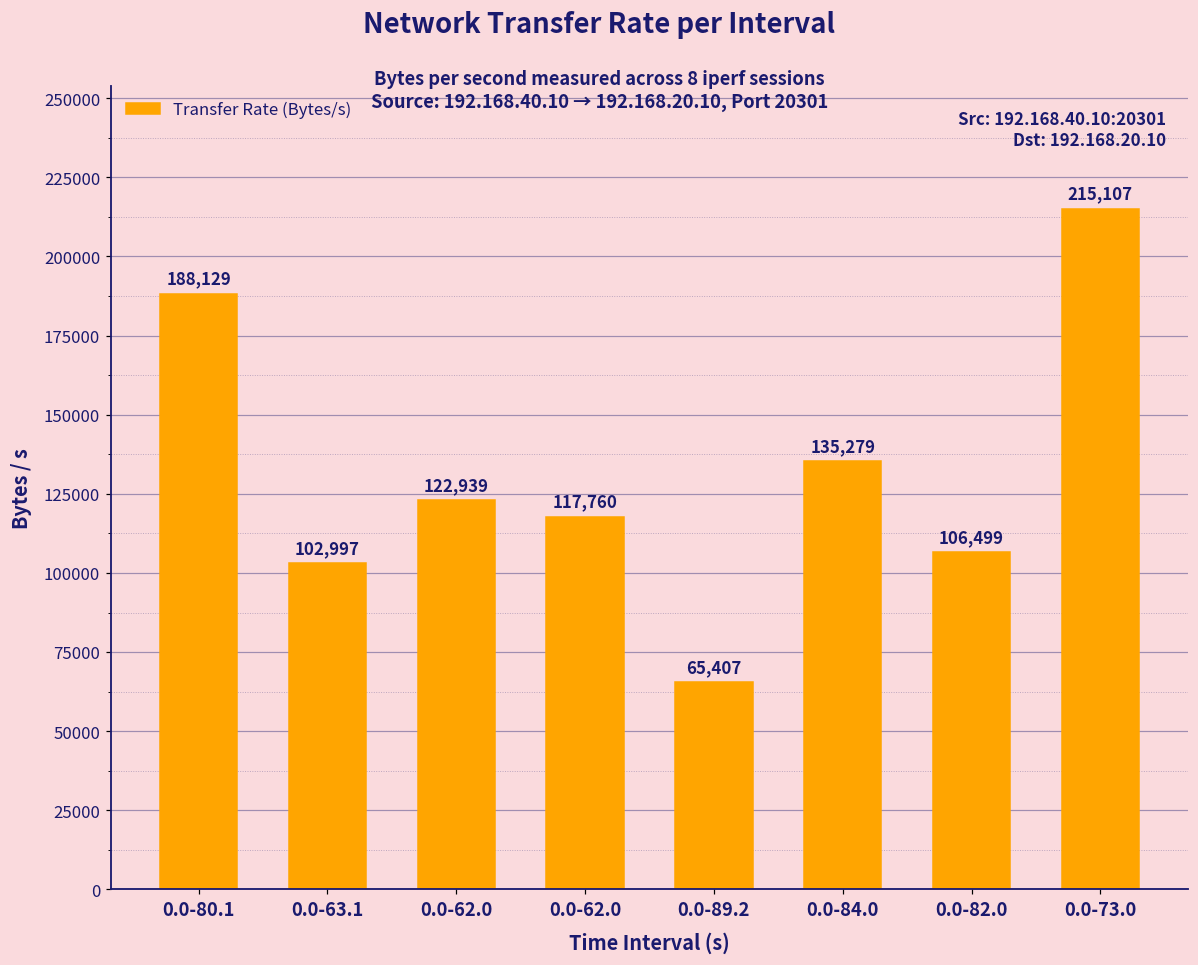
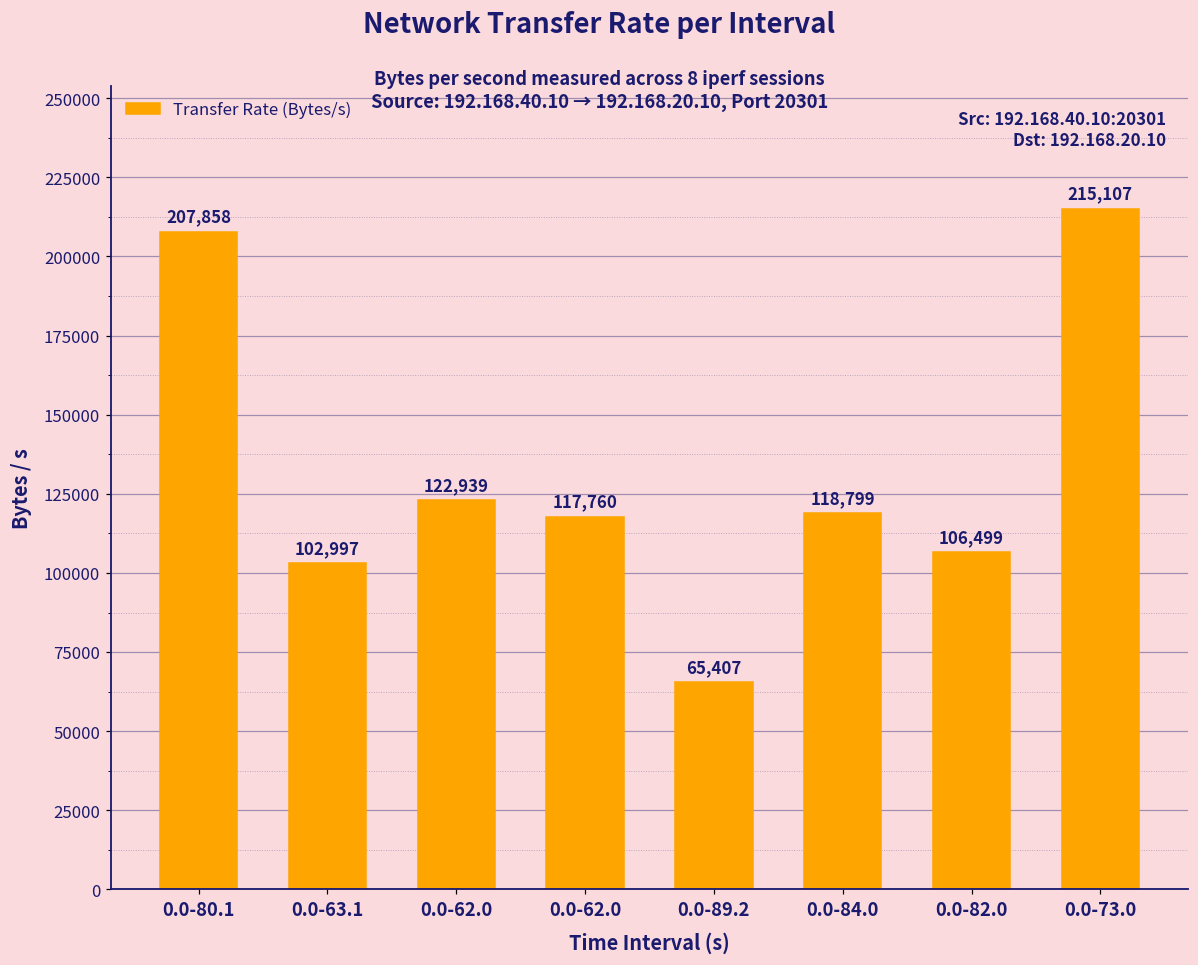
0.0-80.1: 188,129 -> 207,858
0.0-84.0: 135,279 -> 118,799
